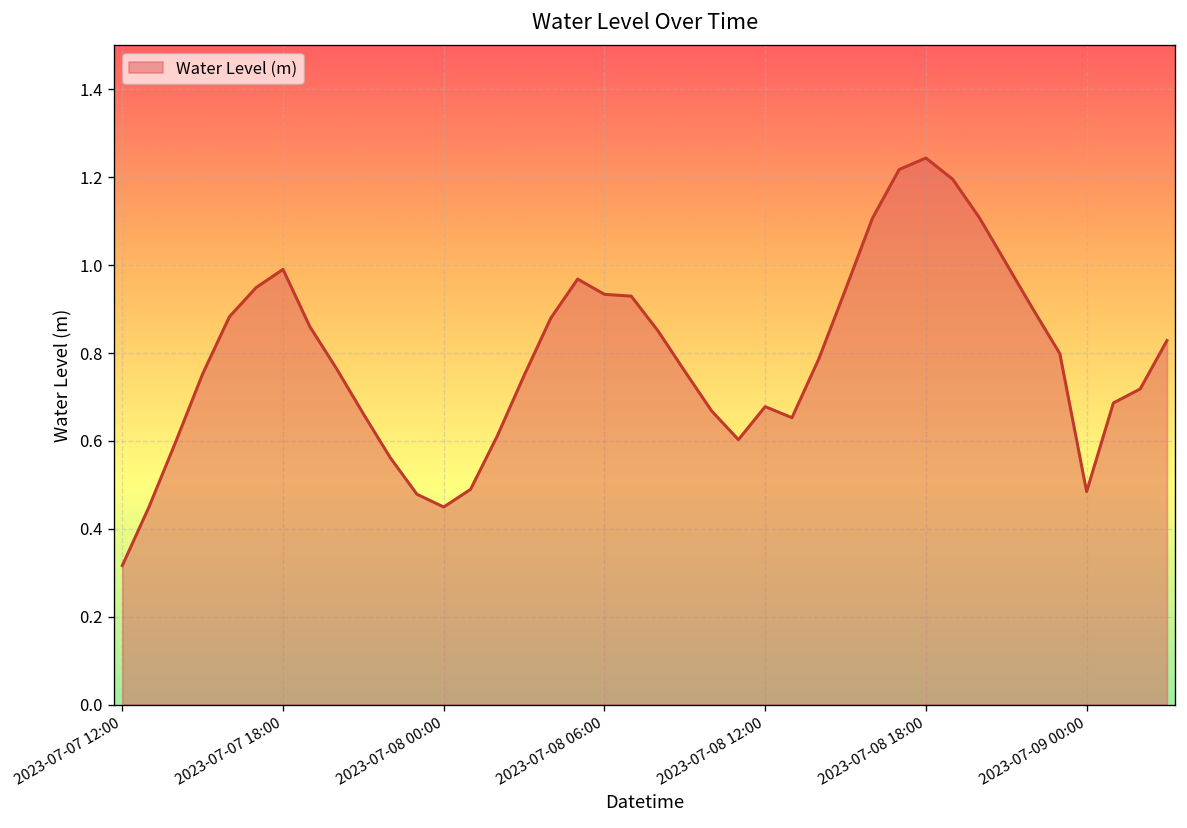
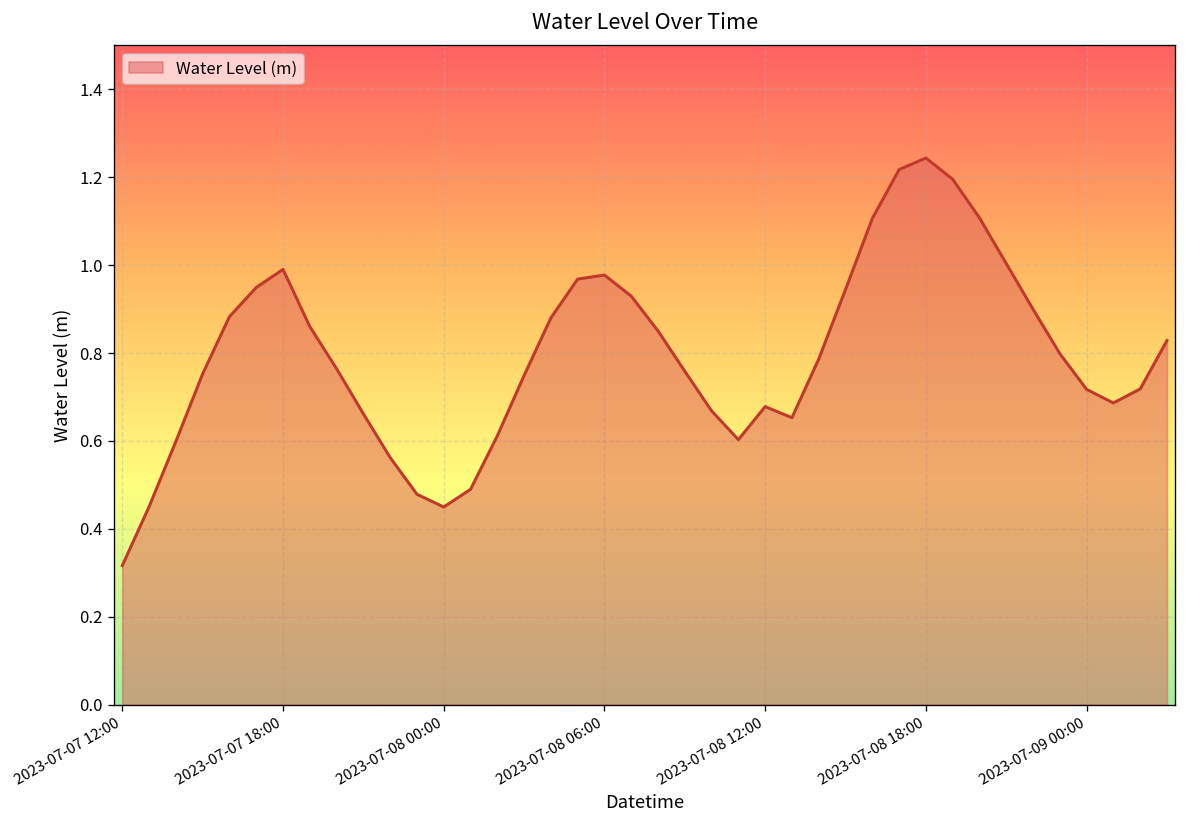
2023-07-08 06:00: 0.93 -> 0.98
2023-07-09 00:00: 0.48 -> 0.72
